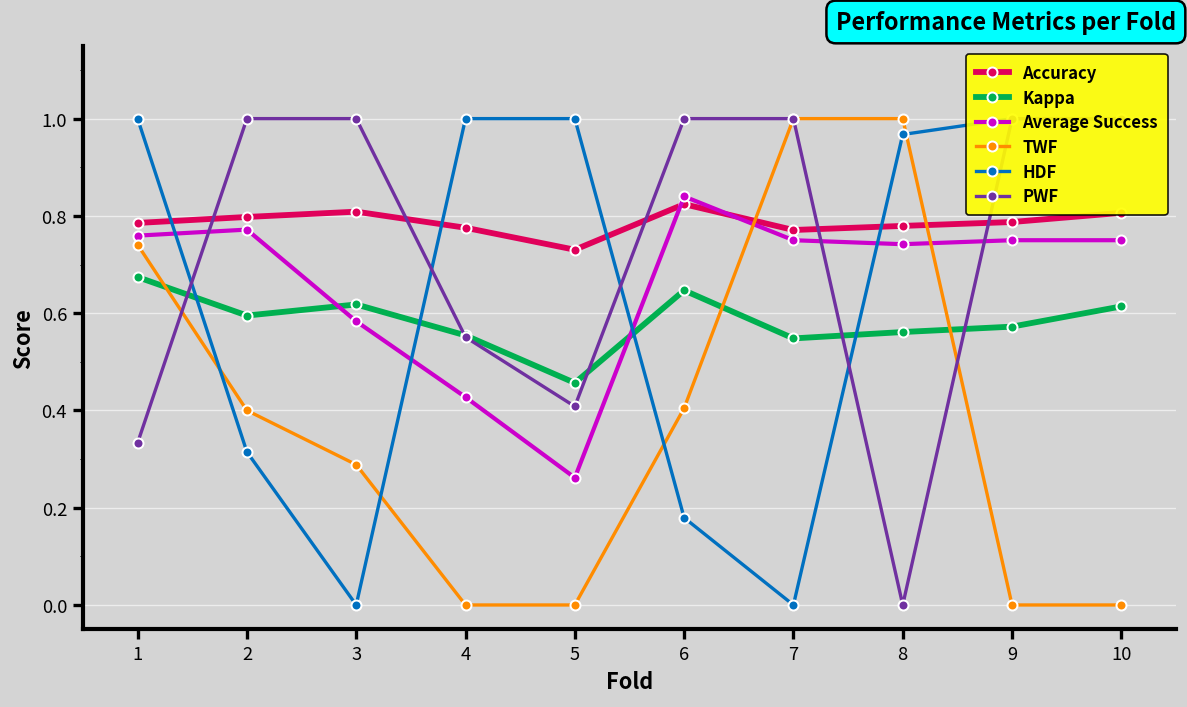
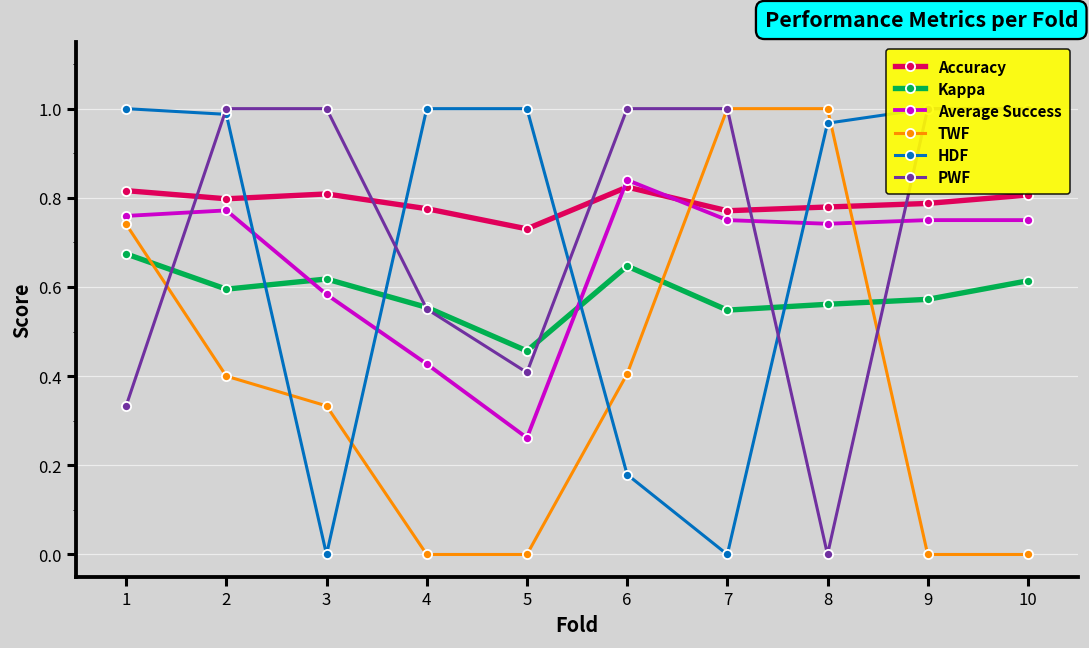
Accuracy, 1: 0.79 -> 0.82
HDF, 2: 0.31 -> 0.99
TWF, 3: 0.29 -> 0.33
